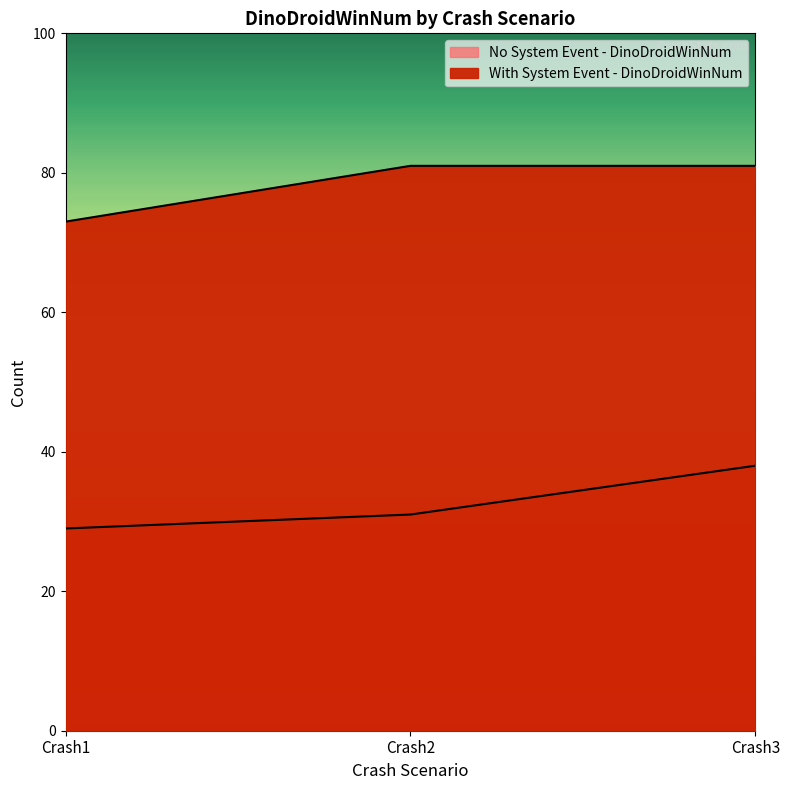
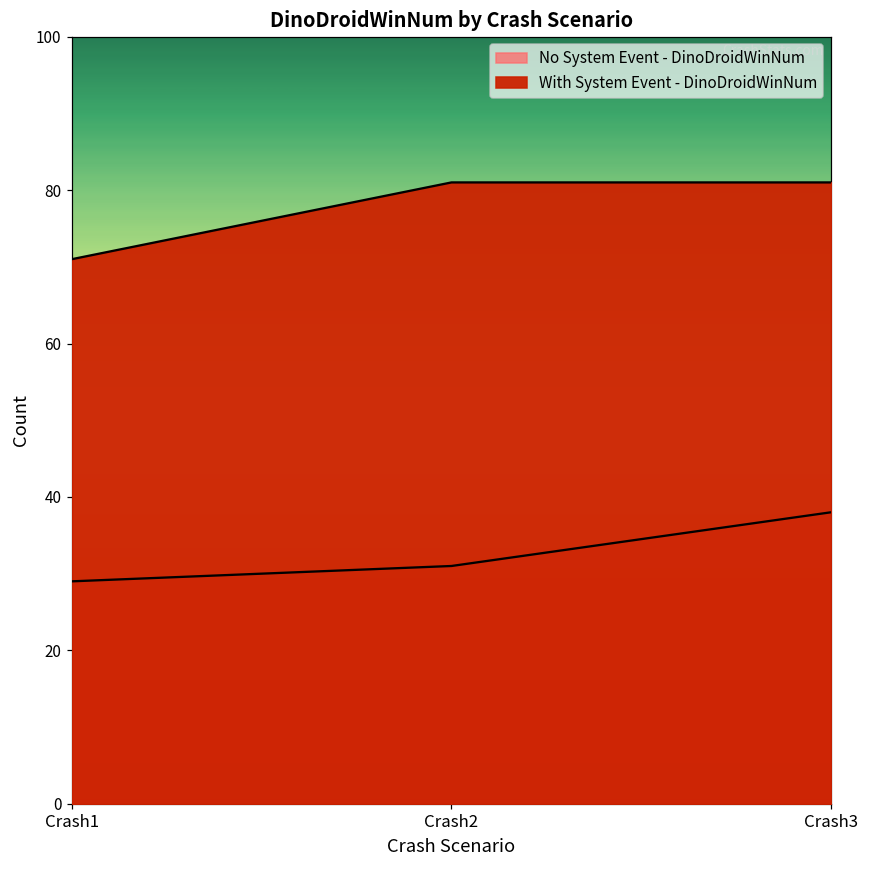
With System Event - DinoDroidWinNum, Crash1: 73 -> 71
